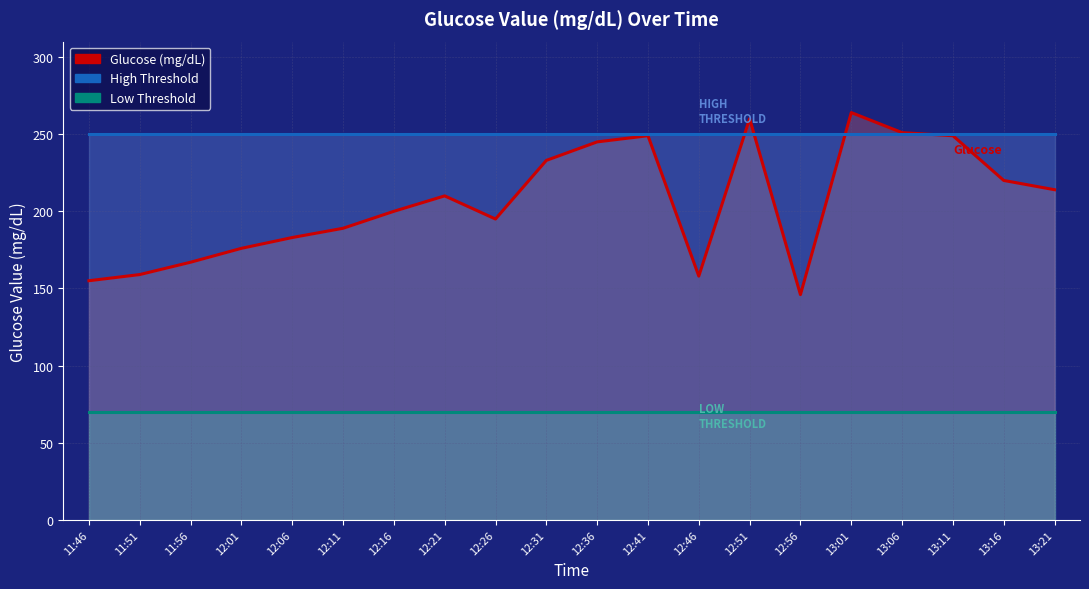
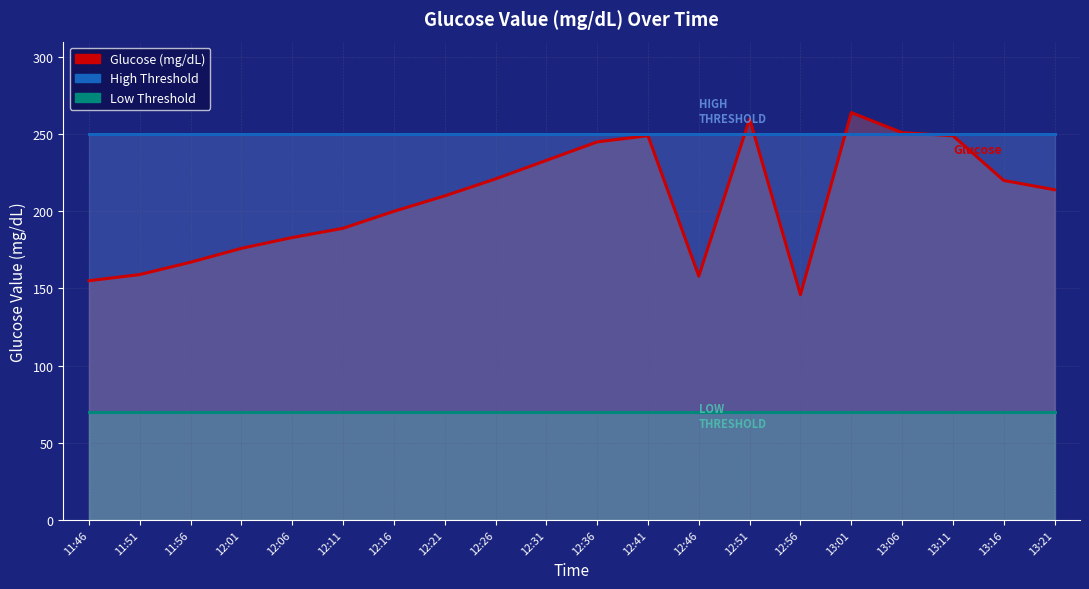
Glucose (mg/dL), 12:26: 195 -> 221
